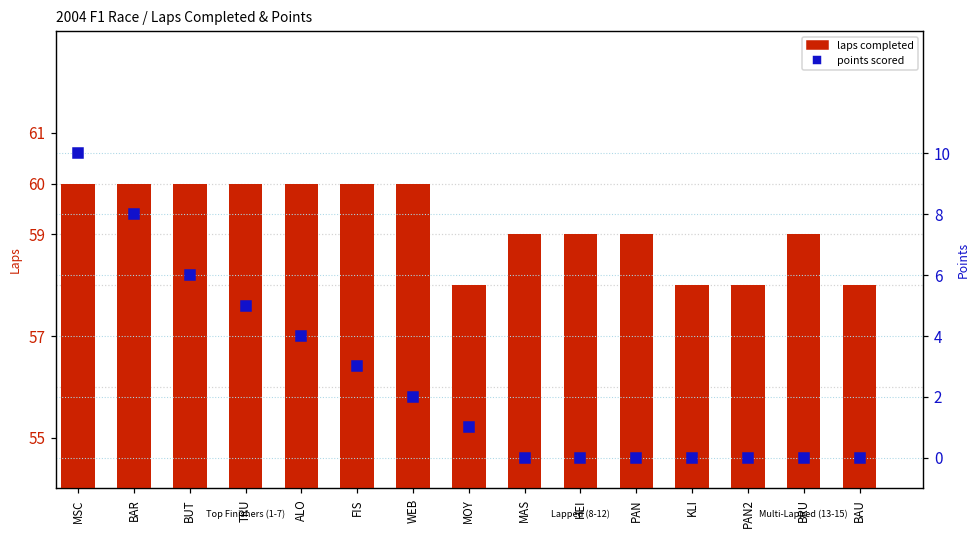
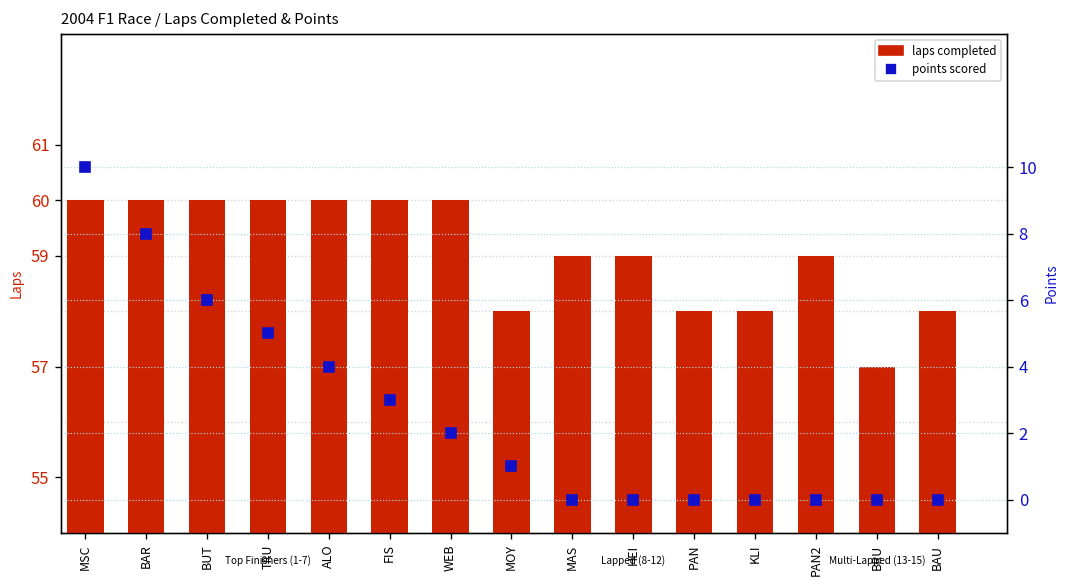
laps completed, PAN: 59 -> 58
laps completed, PAN2: 58 -> 59
laps completed, BRU: 59 -> 57
